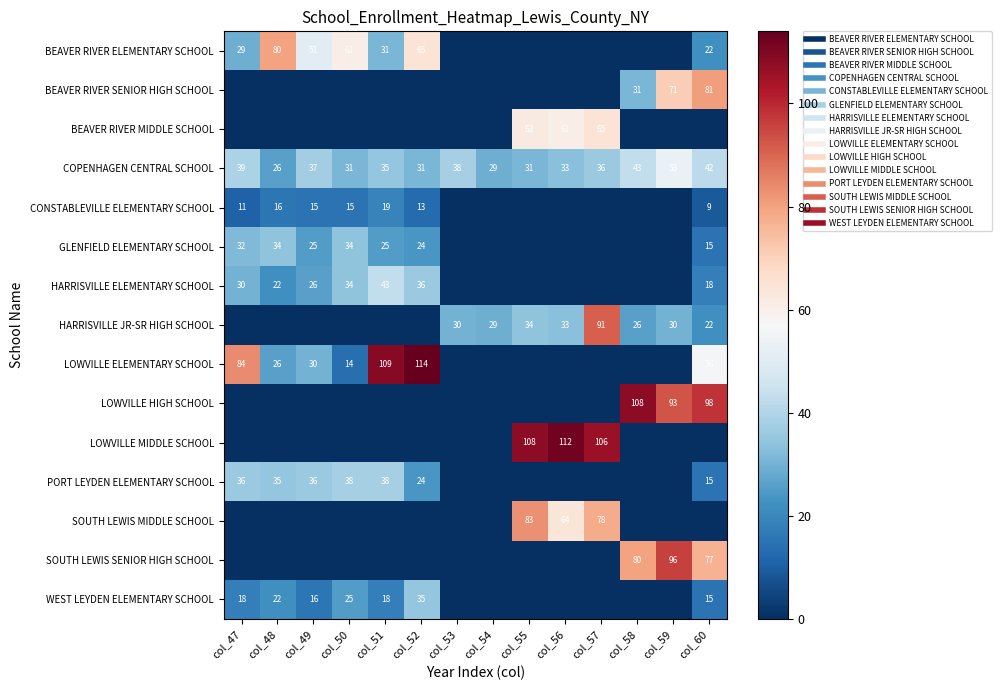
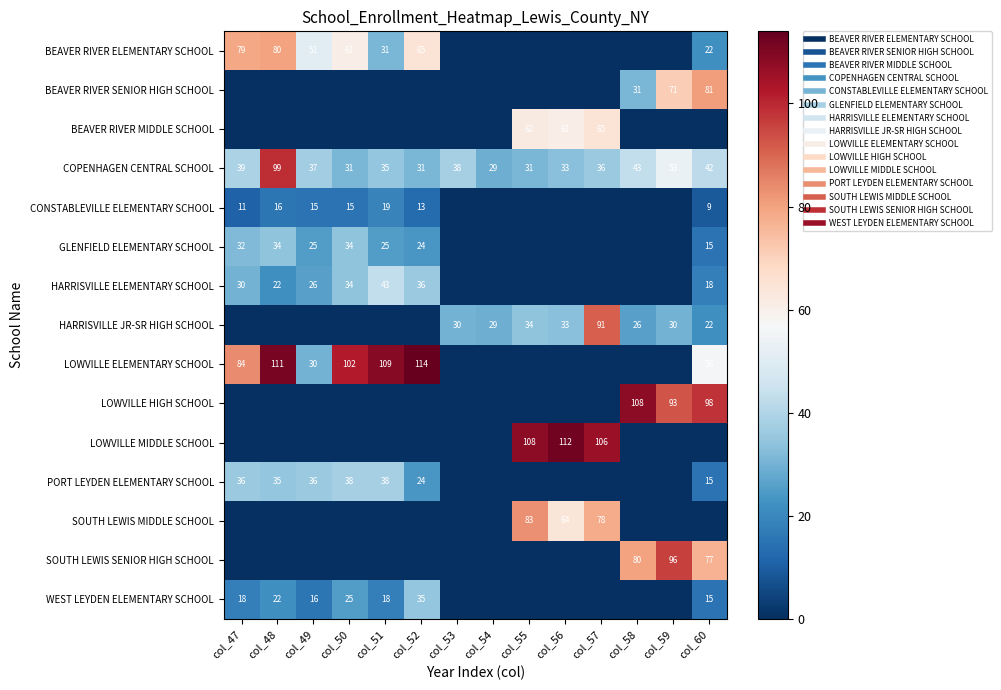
BEAVER RIVER ELEMENTARY SCHOOL, col_47: 29 -> 79
COPENHAGEN CENTRAL SCHOOL, col_48: 26 -> 99
LOWVILLE ELEMENTARY SCHOOL, col_48: 26 -> 111
LOWVILLE ELEMENTARY SCHOOL, col_50: 14 -> 102
